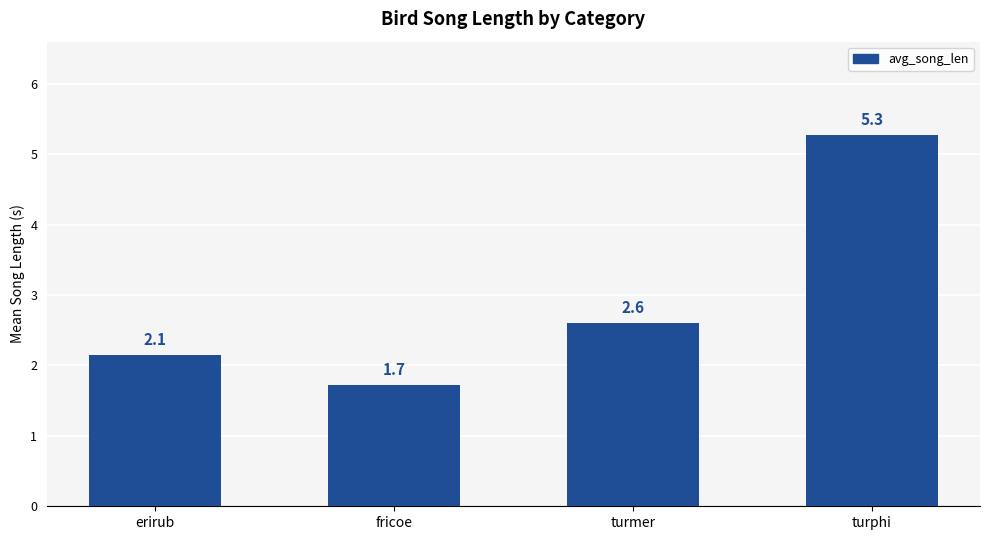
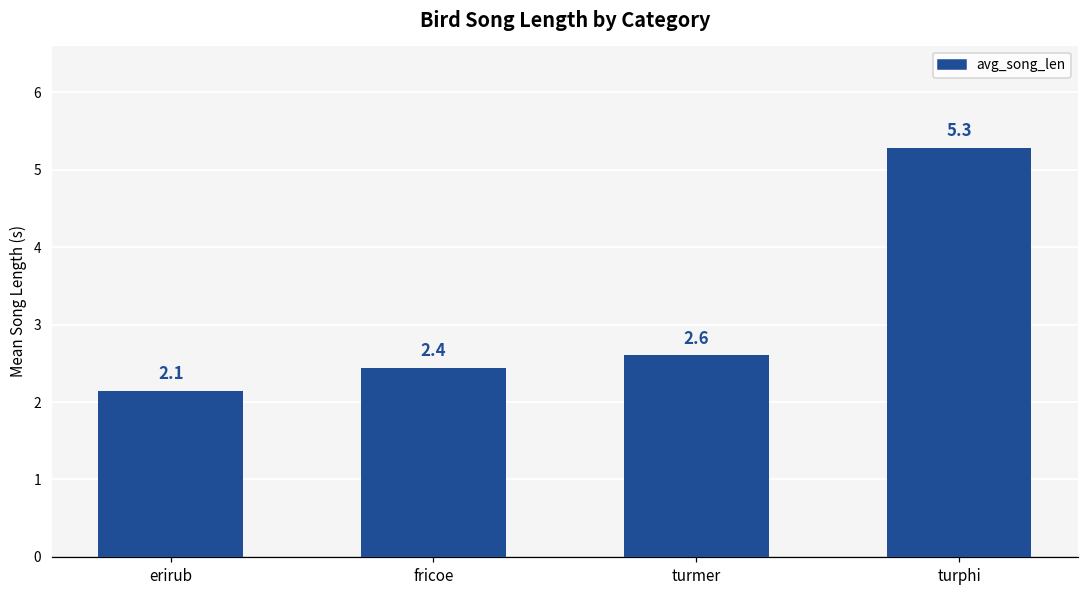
fricoe: 1.7 -> 2.4
